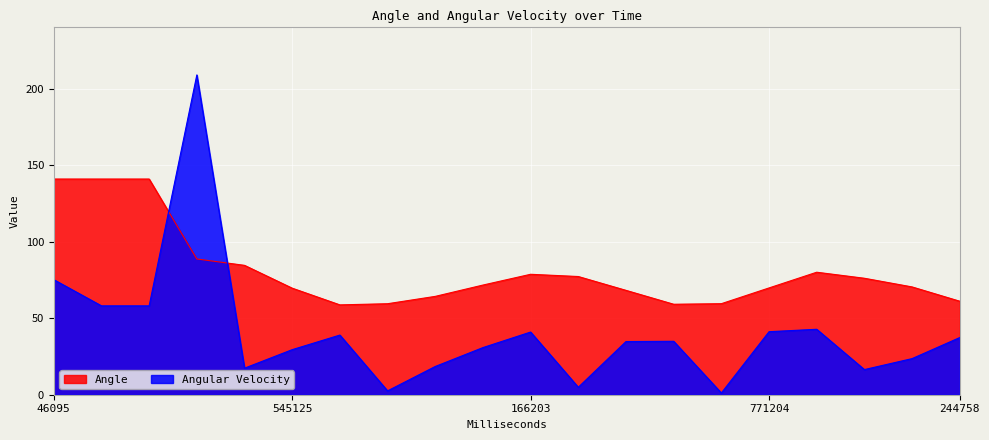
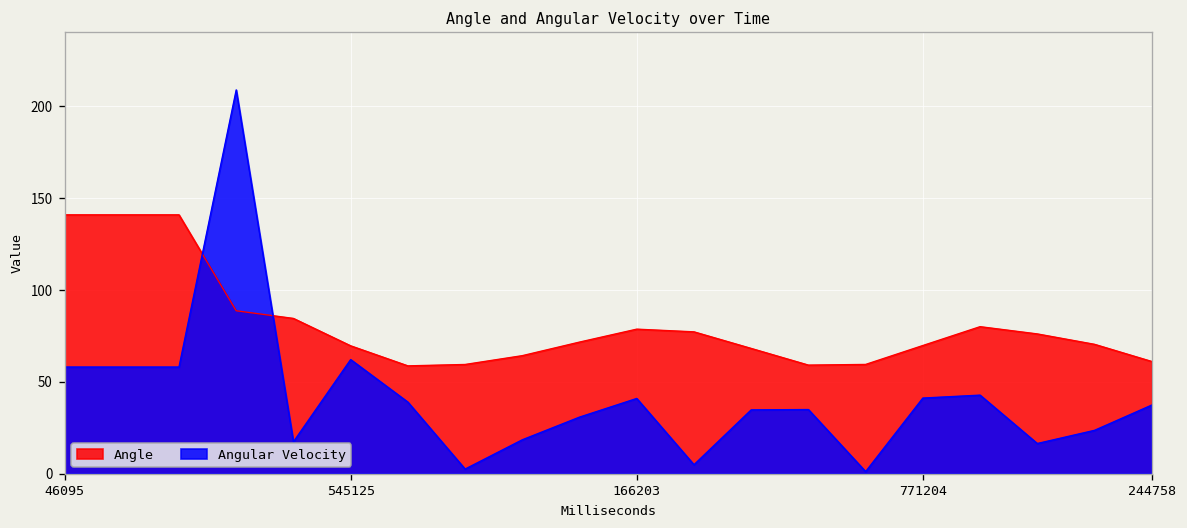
Angular Velocity, 46095: 75 -> 58
Angular Velocity, 545125: 29 -> 62
